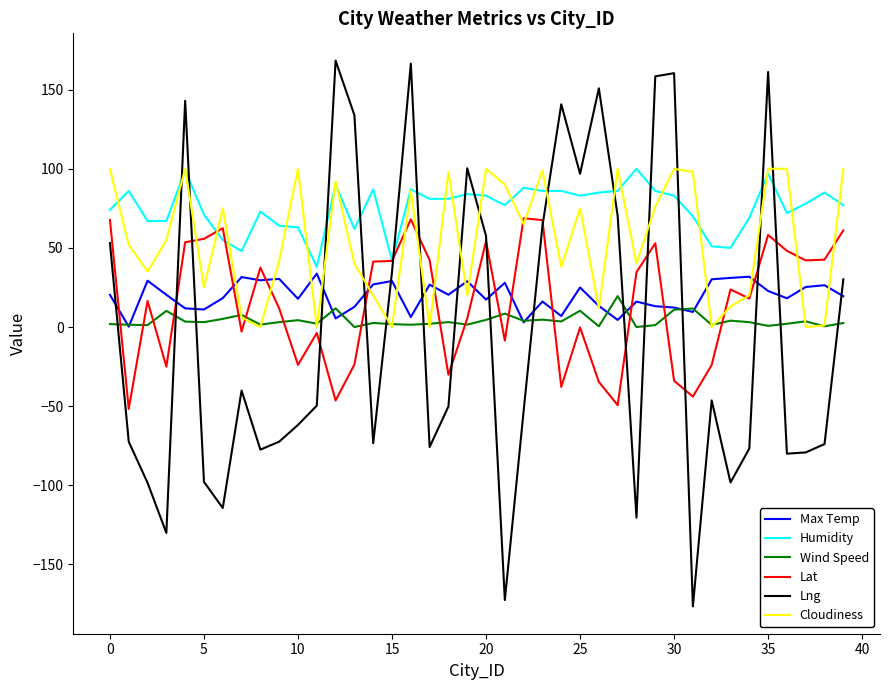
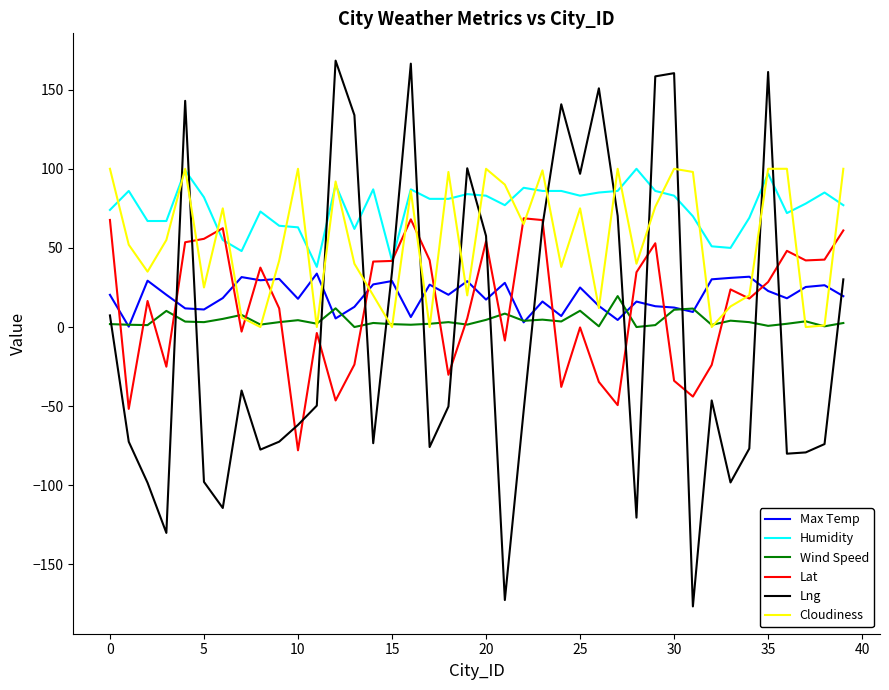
Lng, 0: 53 -> 7
Humidity, 5: 71 -> 82
Lat, 10: -24 -> -78
Lat, 35: 58 -> 28
